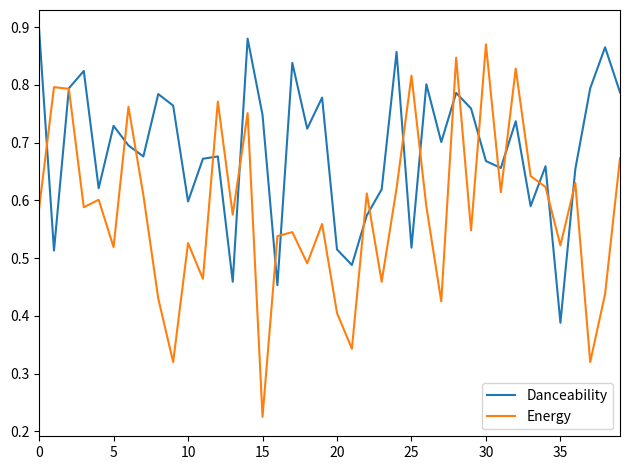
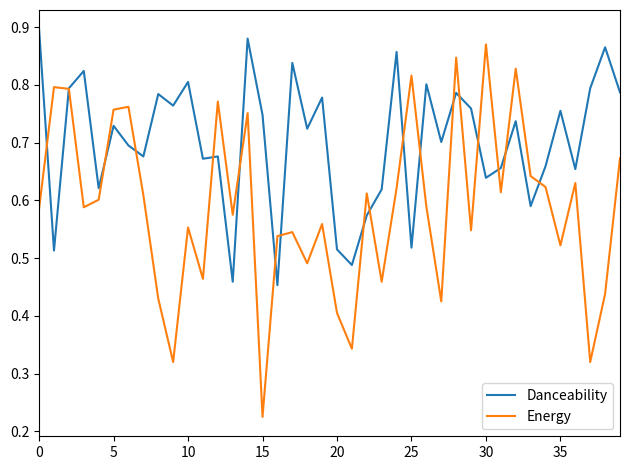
Energy, 5: 0.52 -> 0.76
Danceability, 10: 0.60 -> 0.81
Energy, 10: 0.53 -> 0.55
Danceability, 30: 0.67 -> 0.64
Danceability, 35: 0.39 -> 0.76
